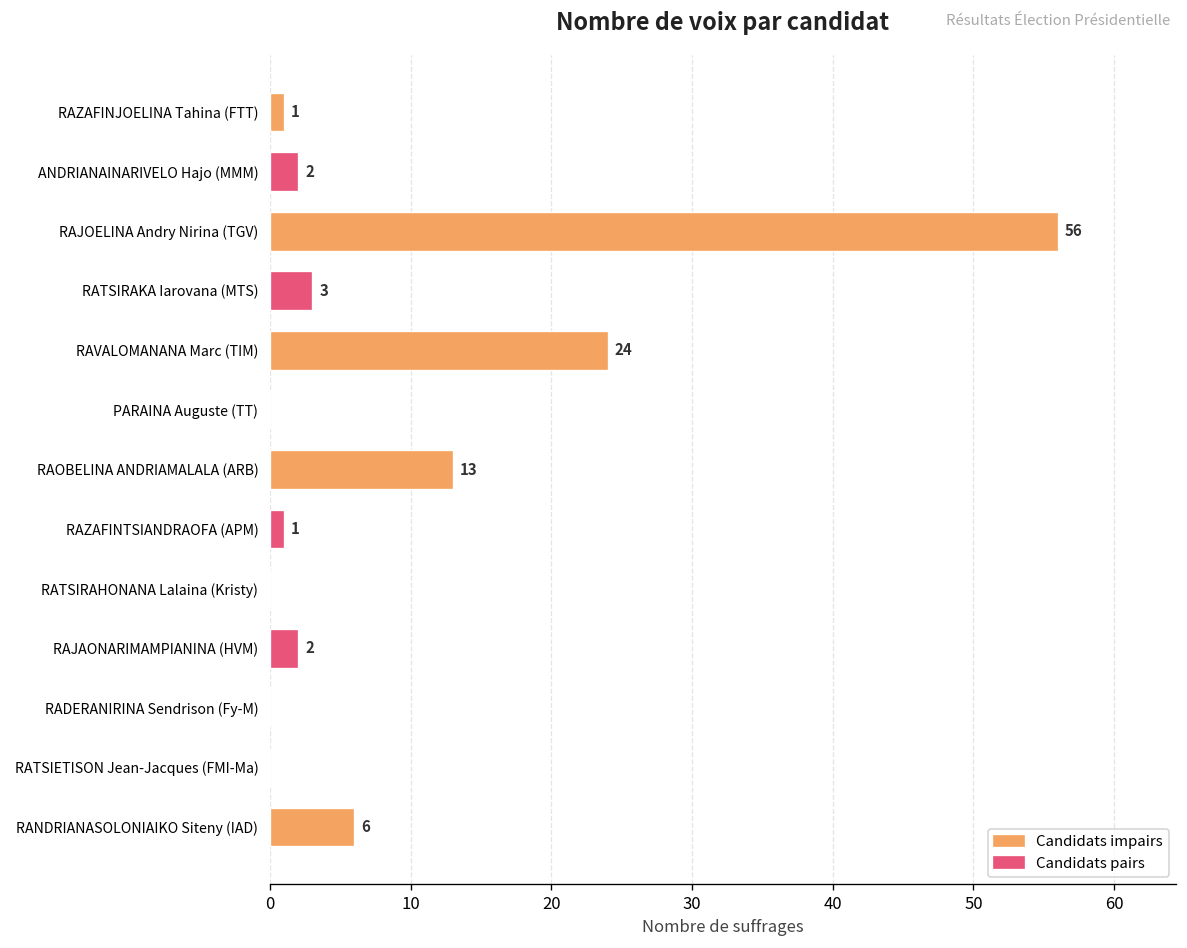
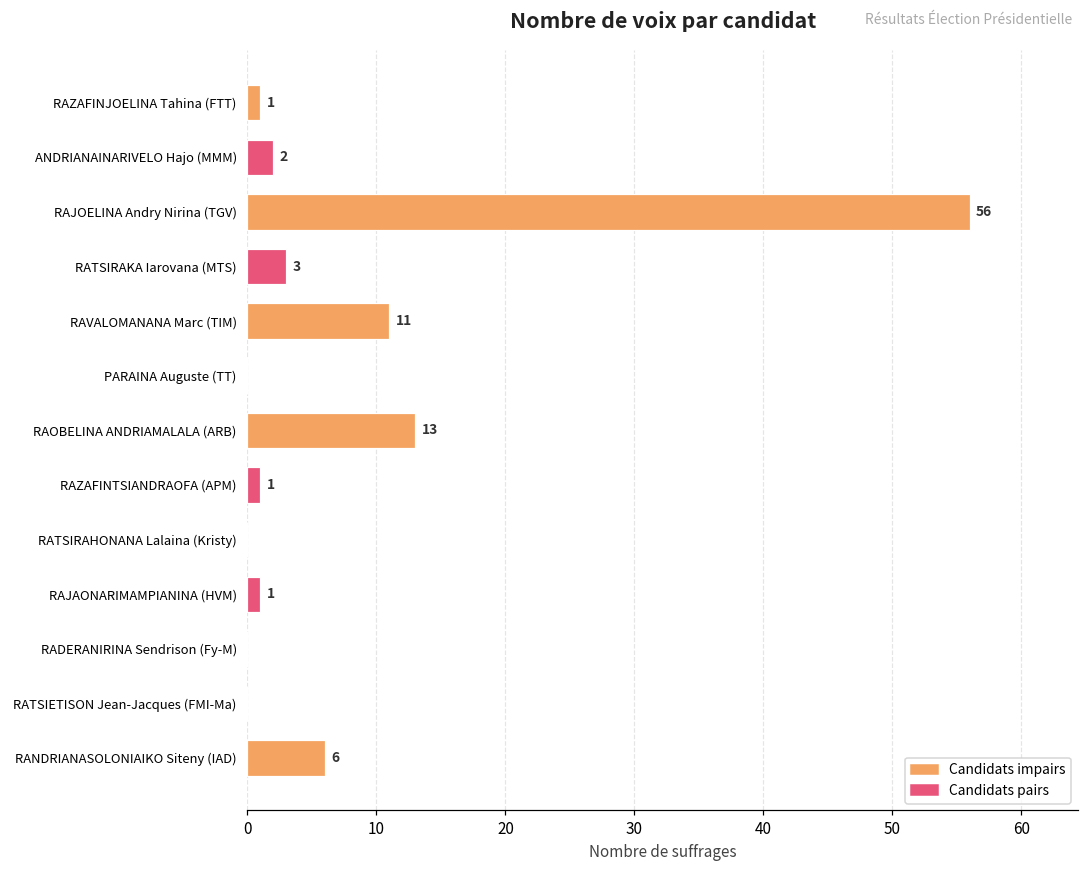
RAVALOMANANA Marc (TIM): 24 -> 11
RAJAONARIMAMPIANINA (HVM): 2 -> 1
